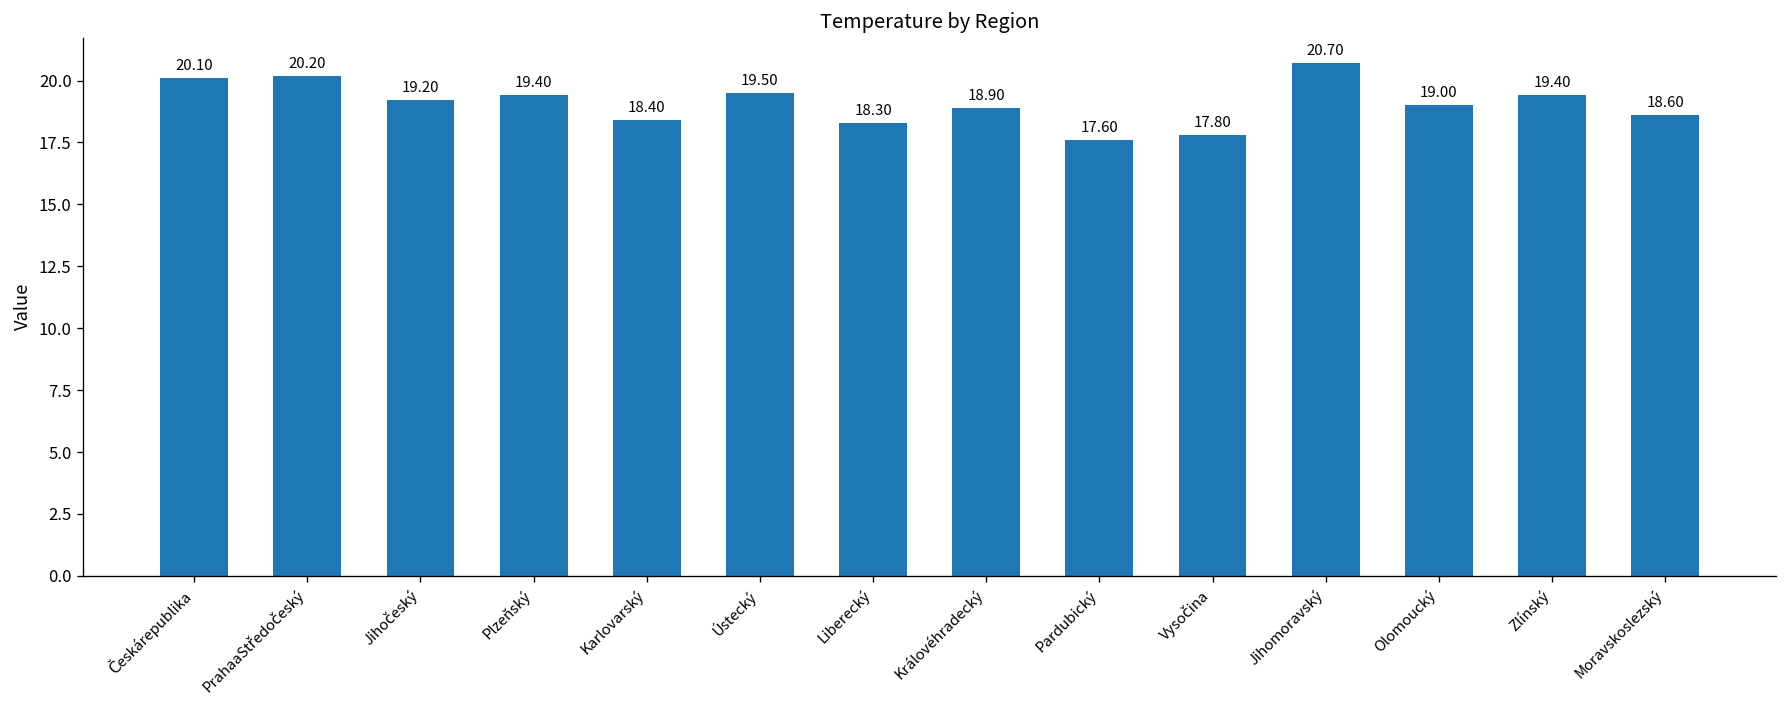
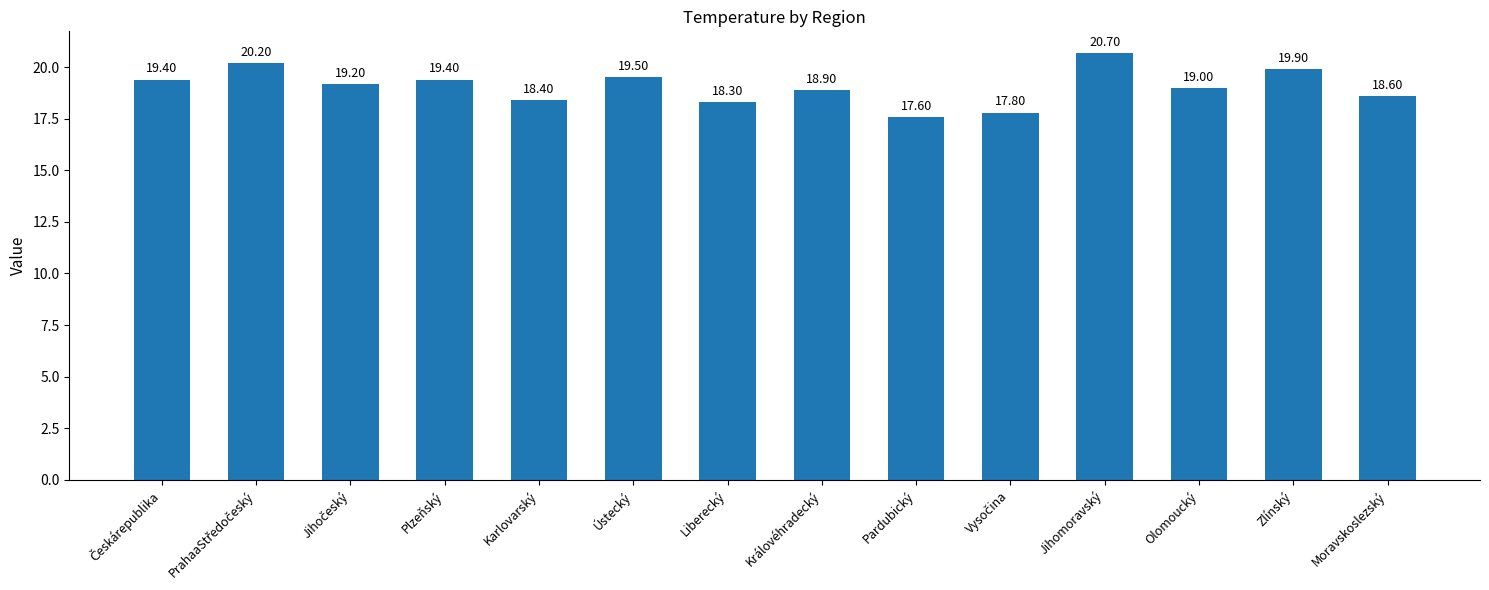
Českárepublika: 20.10 -> 19.40
Zlínský: 19.40 -> 19.90
